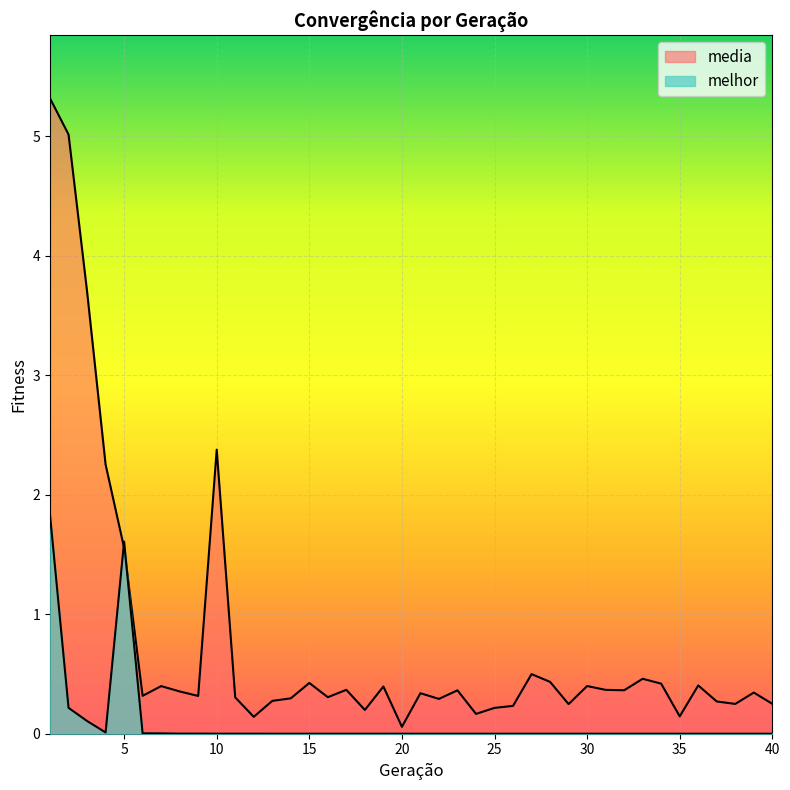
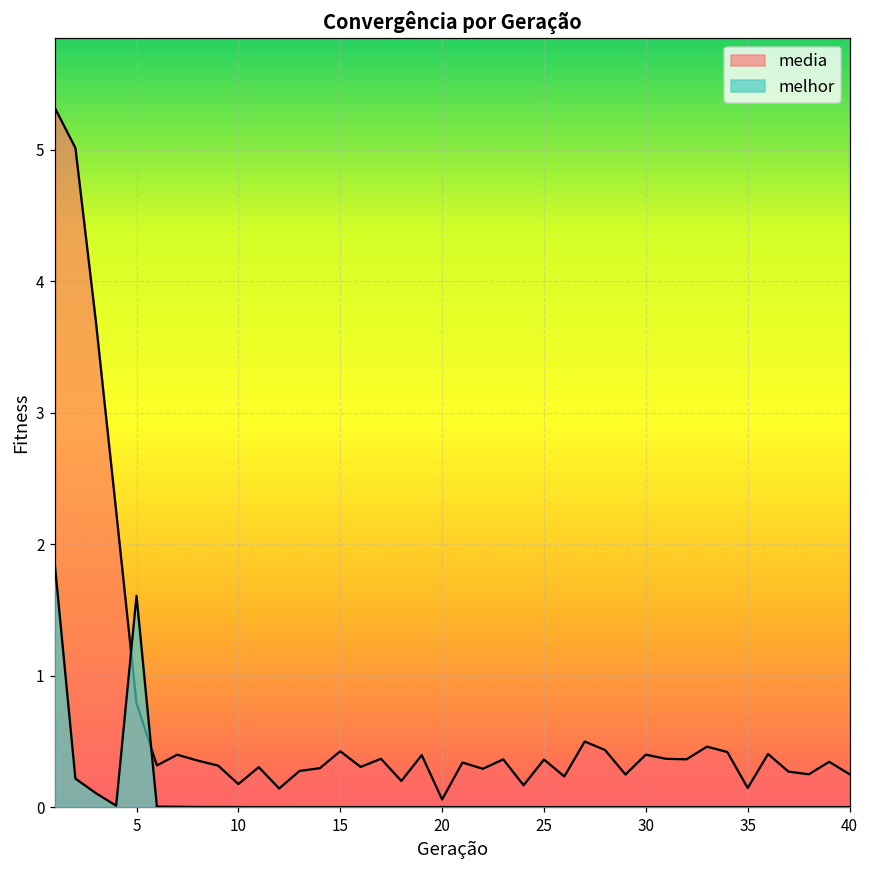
media, 5: 1.55 -> 0.79
media, 10: 2.38 -> 0.18
media, 25: 0.22 -> 0.36
